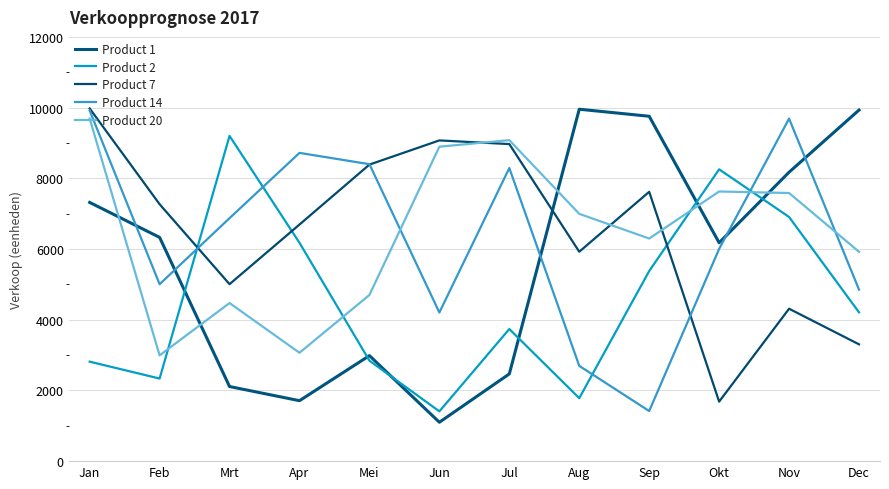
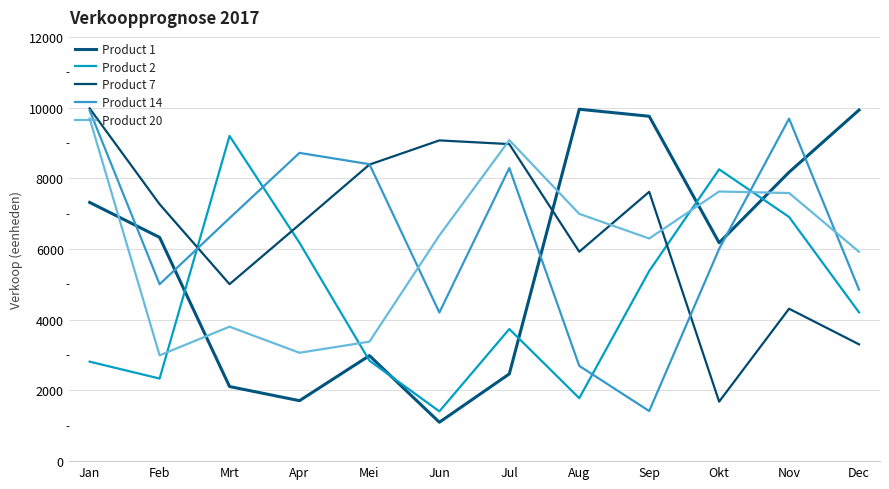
Product 20, Mrt: 4500 -> 3800
Product 20, Mei: 4700 -> 3400
Product 20, Jun: 8900 -> 6400
